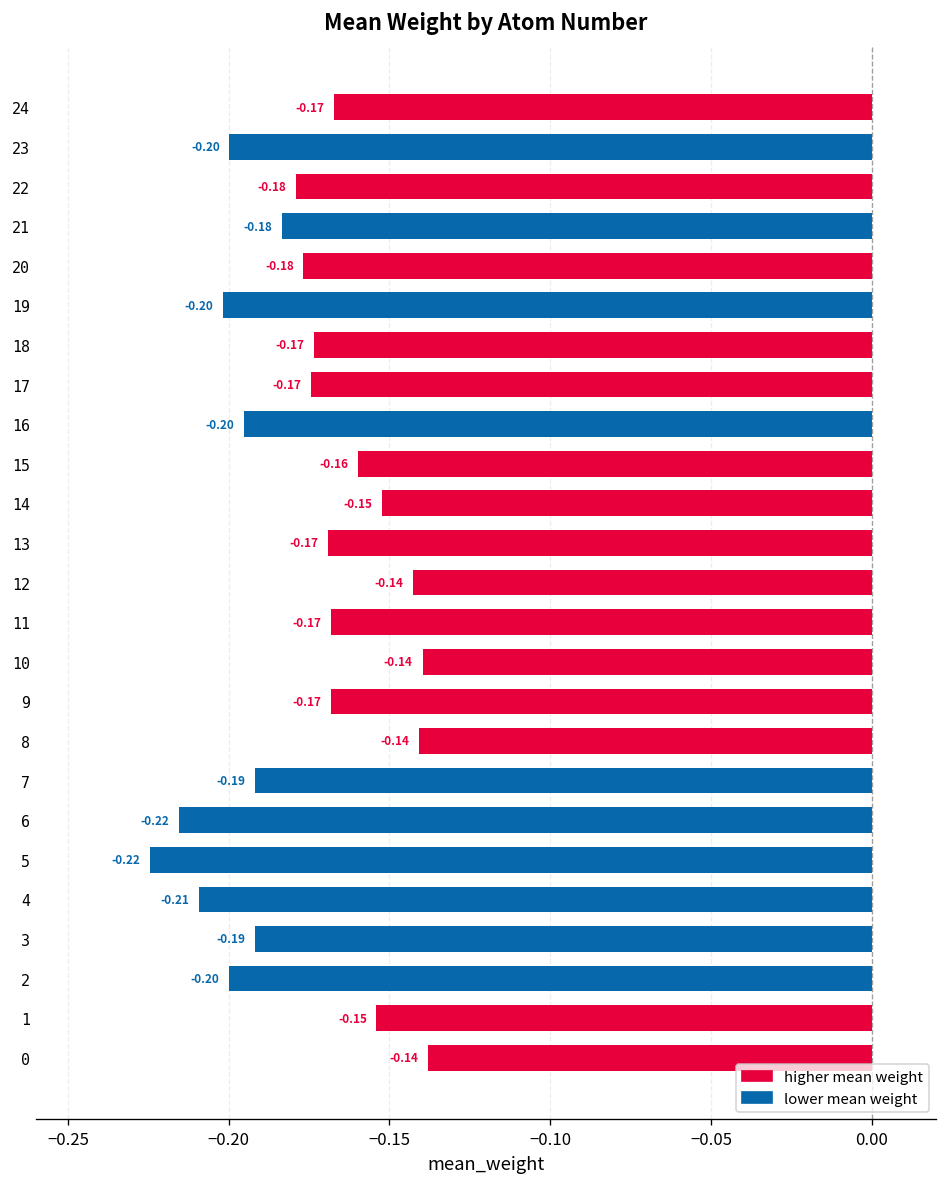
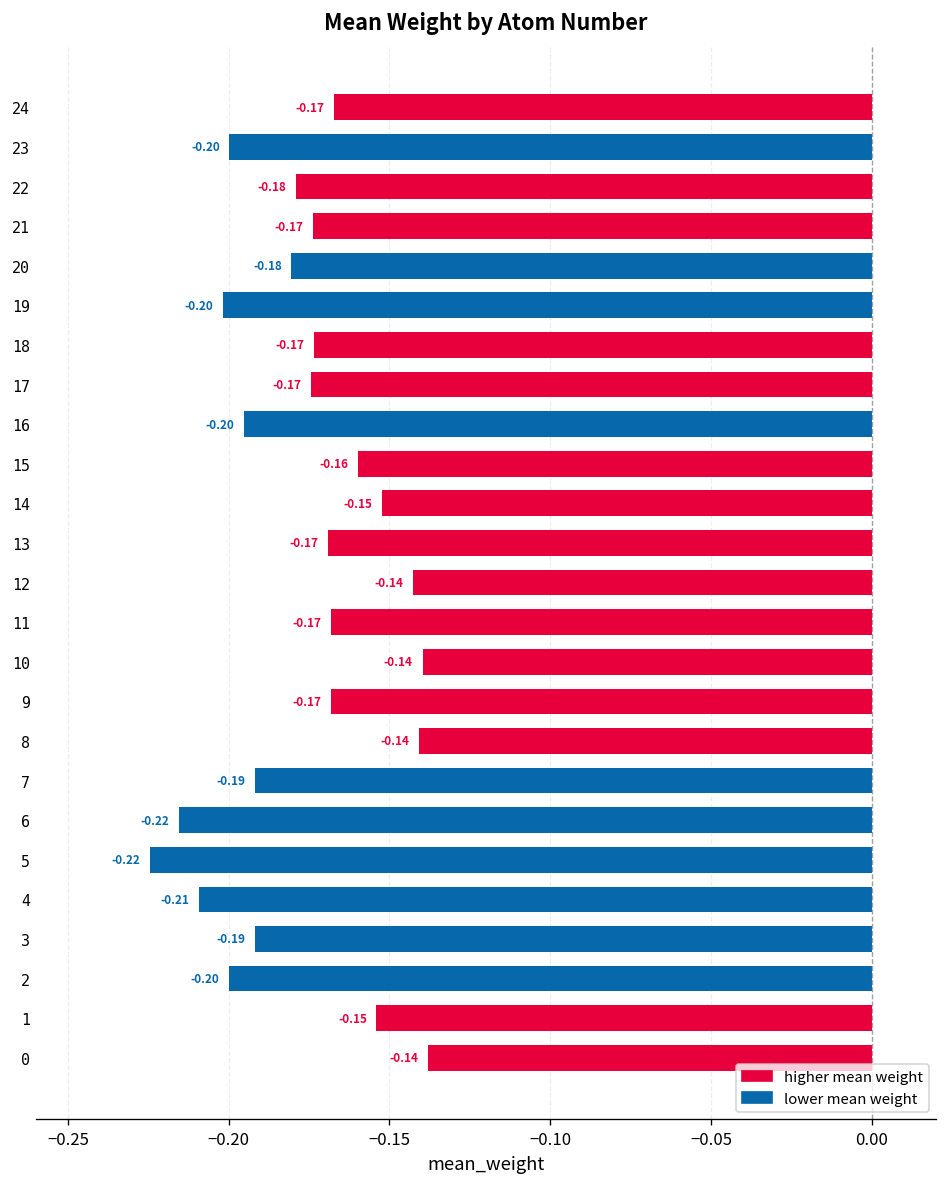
21: -0.18 -> -0.17
20: -0.177 -> -0.181
